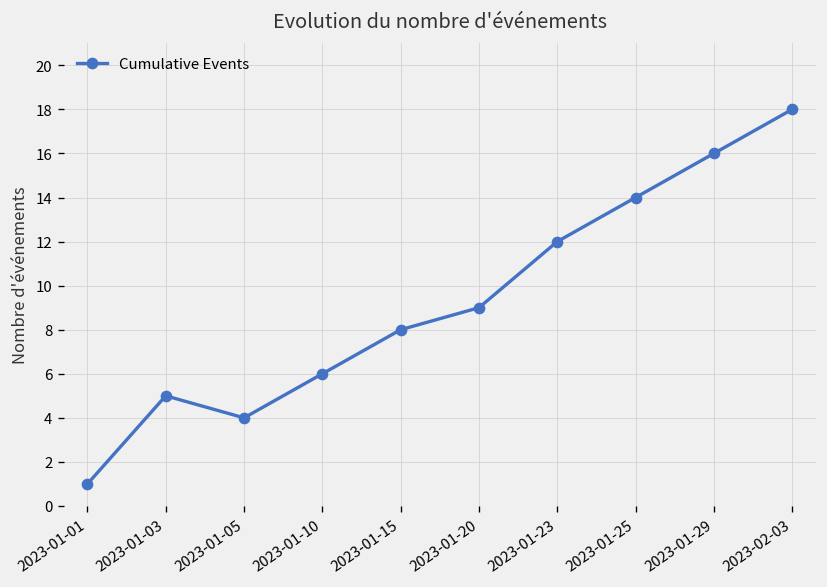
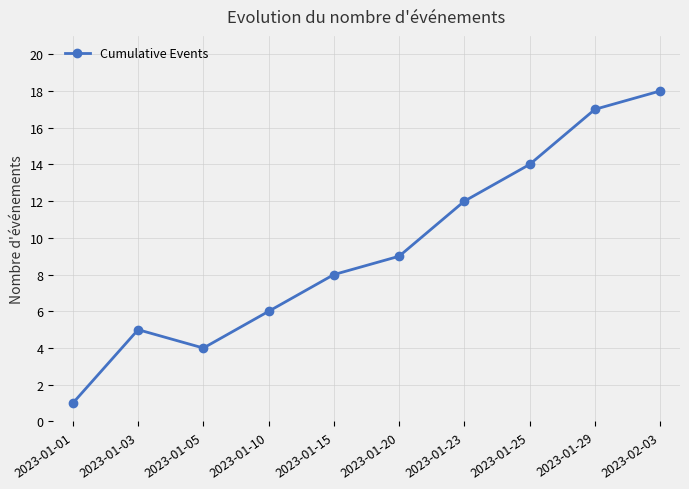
2023-01-29: 16 -> 17
